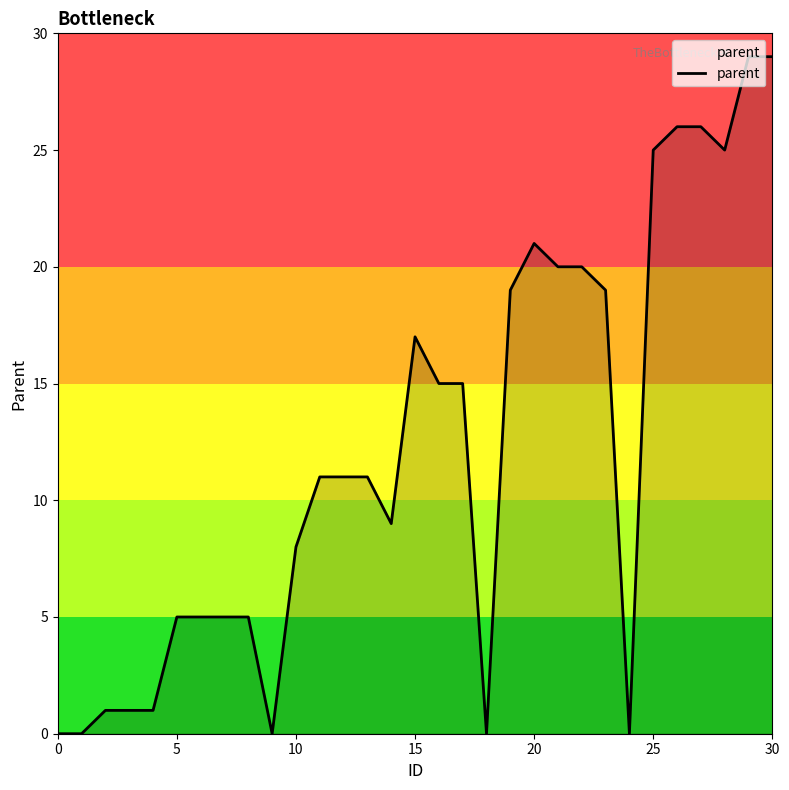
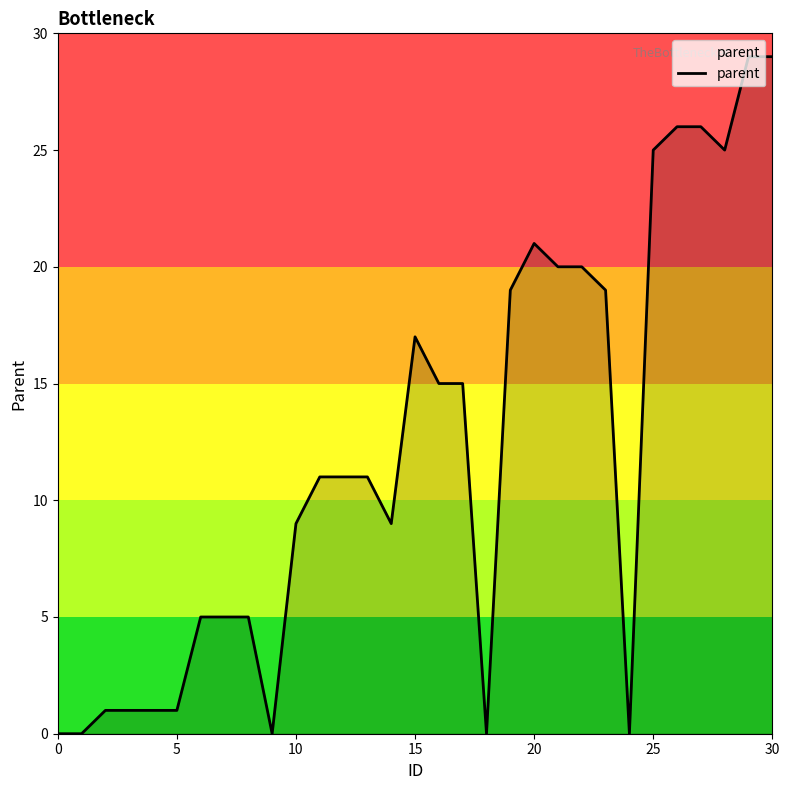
5: 5 -> 1
10: 8 -> 9
